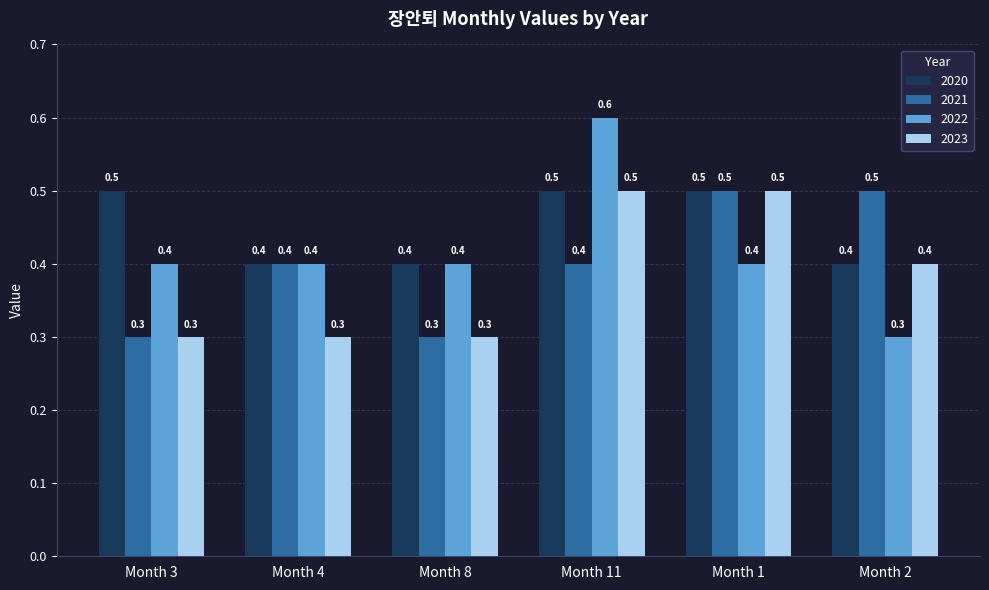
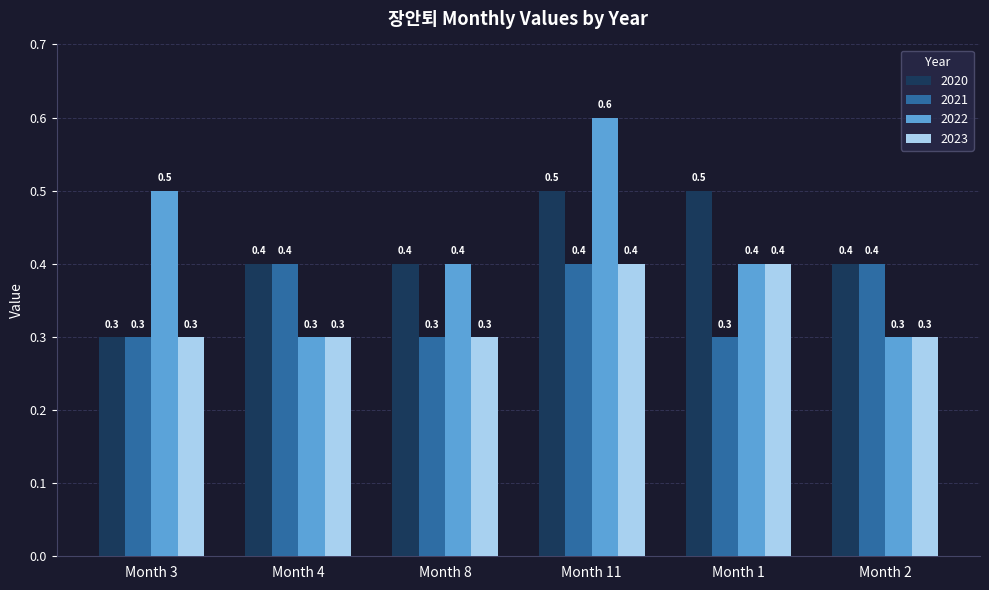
2020, Month 3: 0.5 -> 0.3
2022, Month 3: 0.4 -> 0.5
2022, Month 4: 0.4 -> 0.3
2023, Month 11: 0.5 -> 0.4
2021, Month 1: 0.5 -> 0.3
2023, Month 1: 0.5 -> 0.4
2021, Month 2: 0.5 -> 0.4
2023, Month 2: 0.4 -> 0.3
